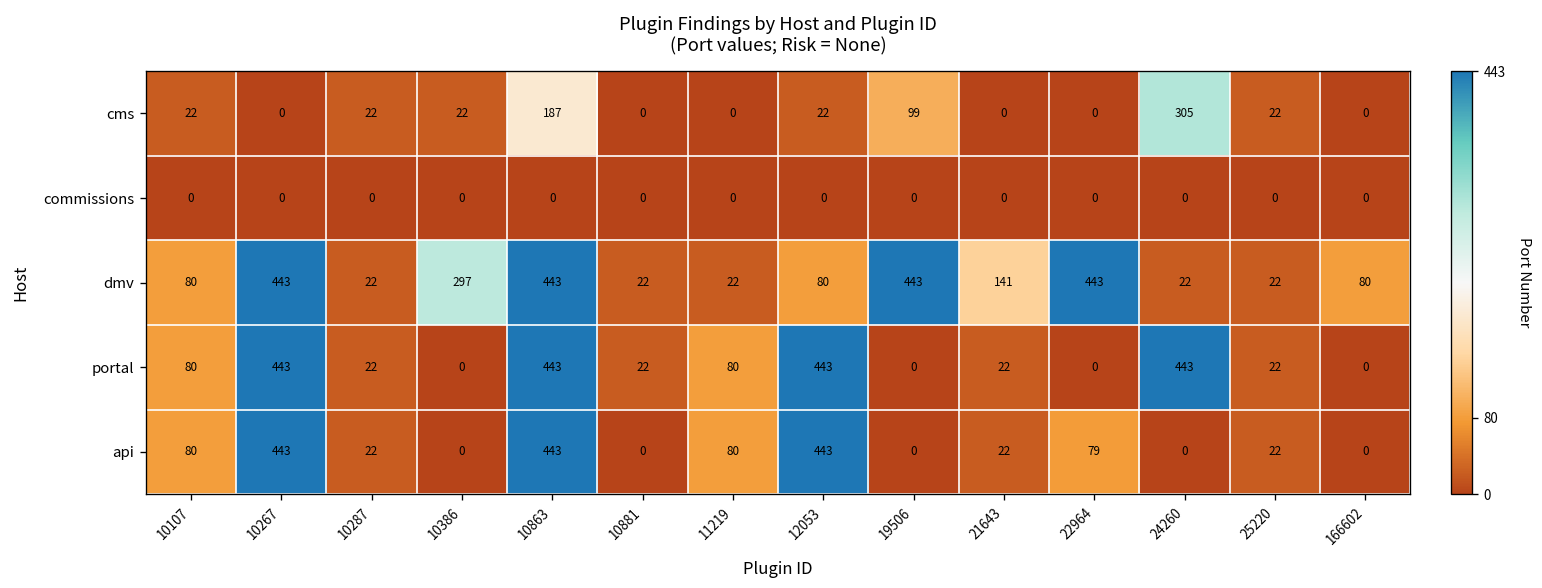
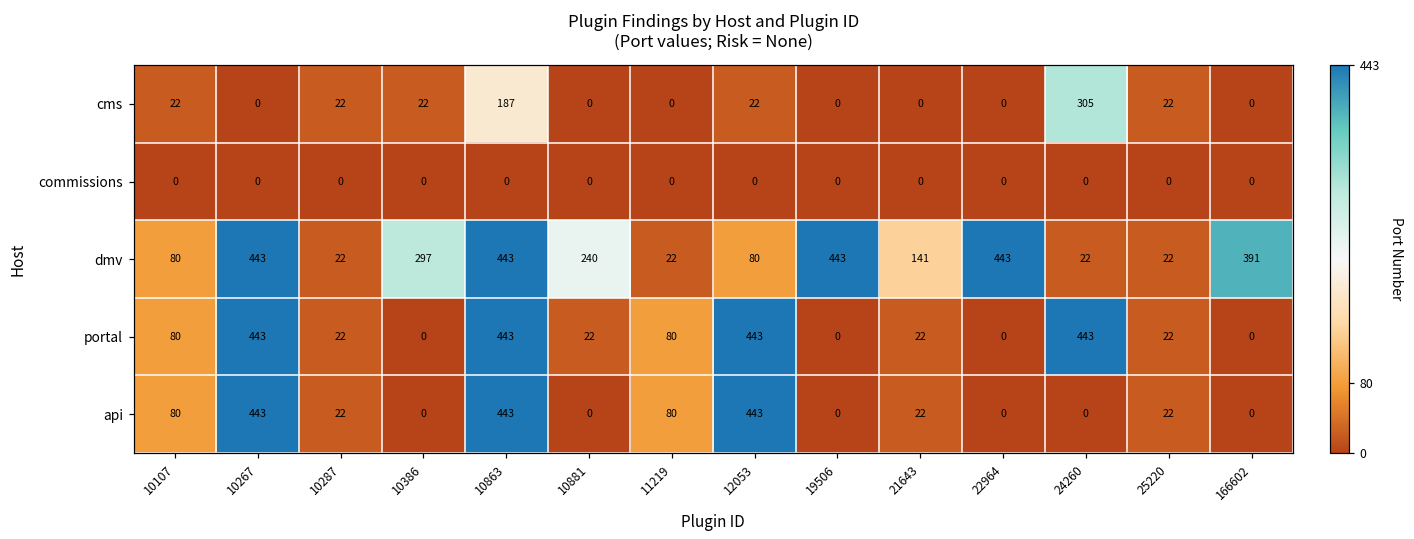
cms, 19506: 99 -> 0
dmv, 10881: 22 -> 240
dmv, 166602: 80 -> 391
api, 22964: 79 -> 0
